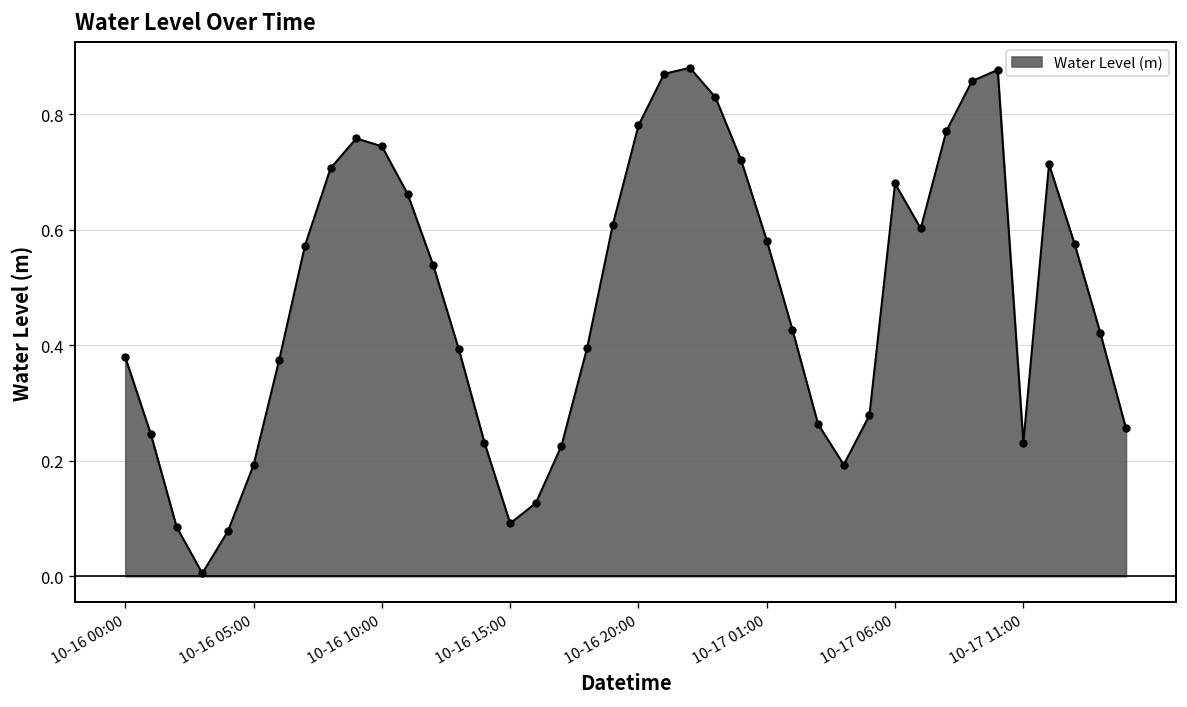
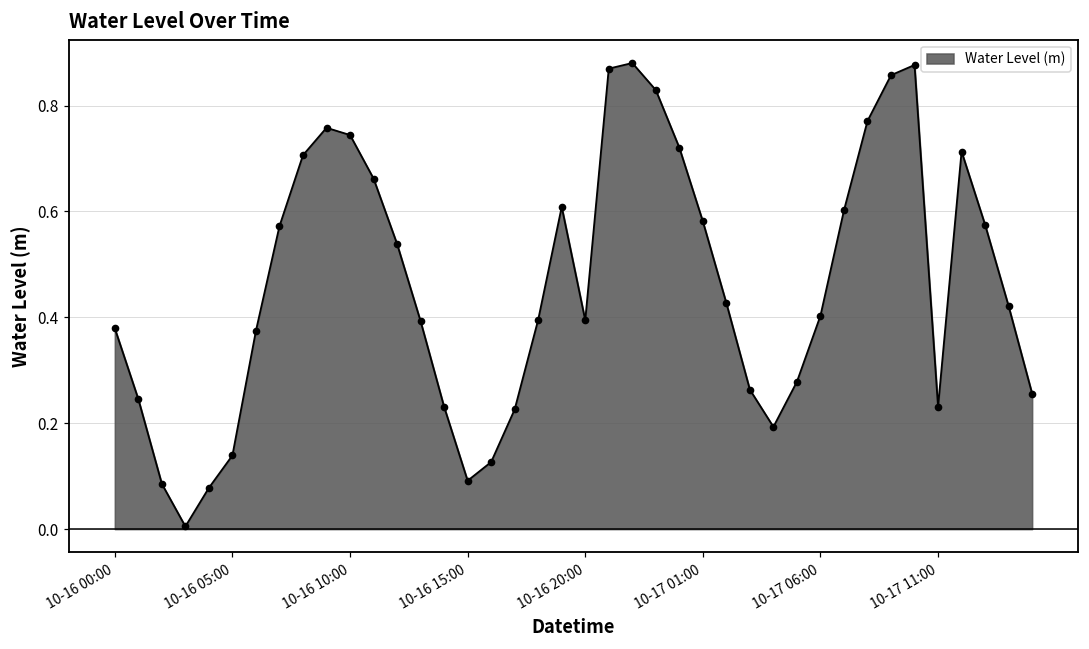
10-16 05:00: 0.19 -> 0.14
10-16 20:00: 0.78 -> 0.39
10-17 06:00: 0.68 -> 0.40
